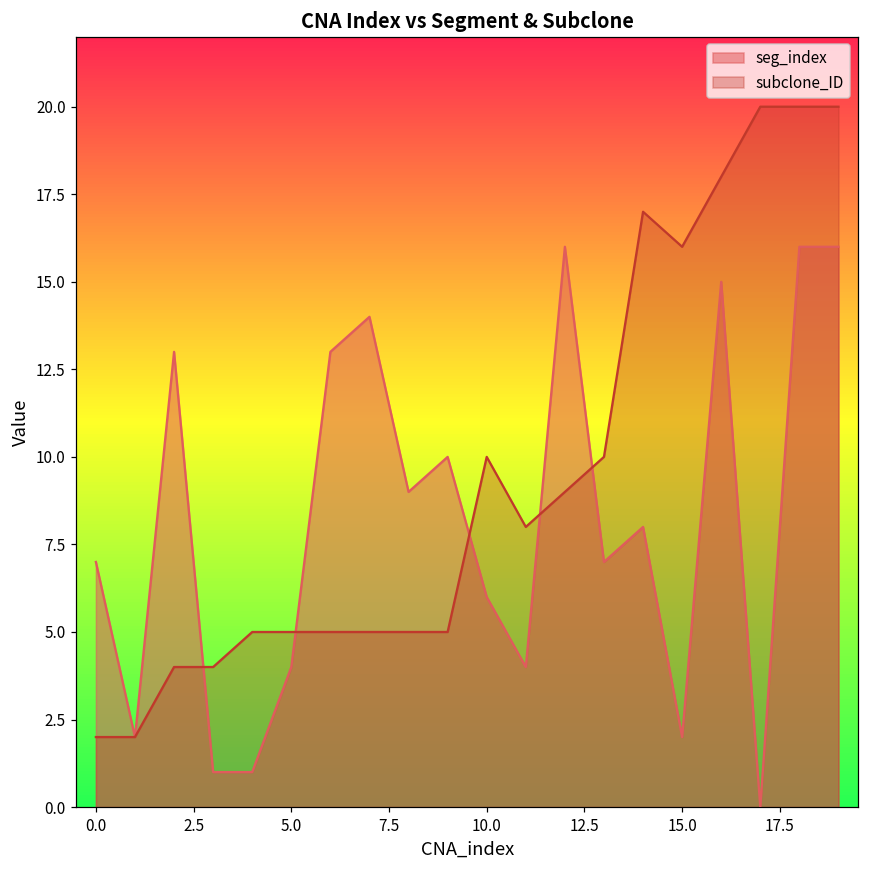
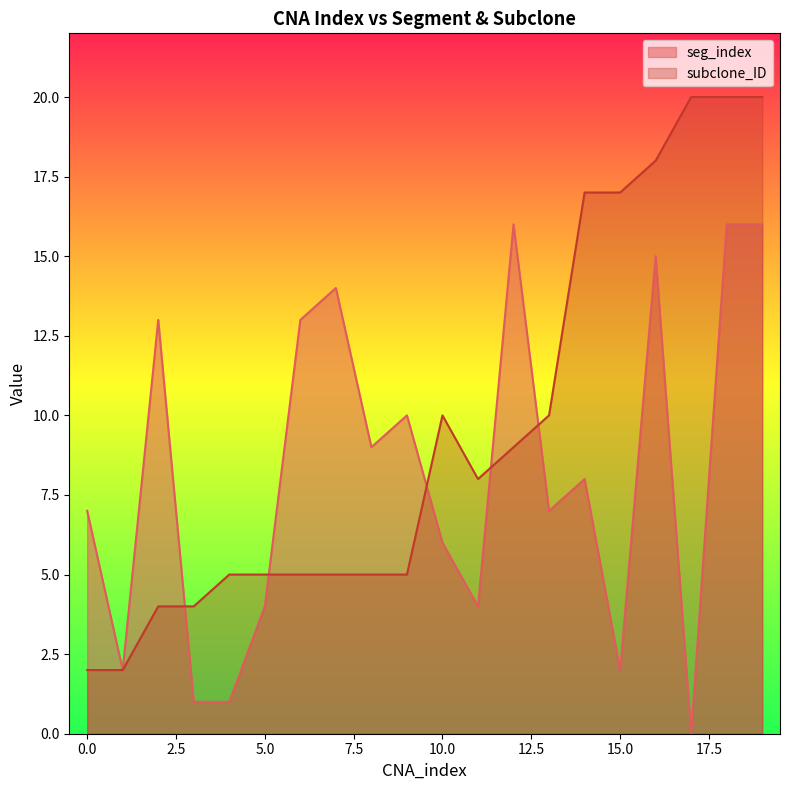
subclone_ID, 15.0: 16 -> 17
